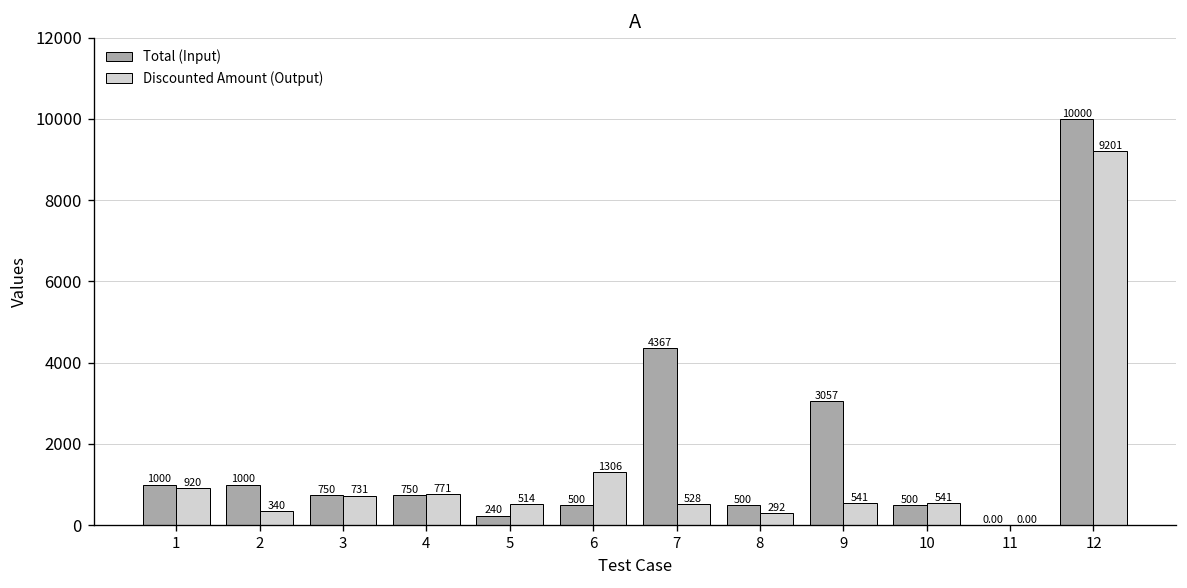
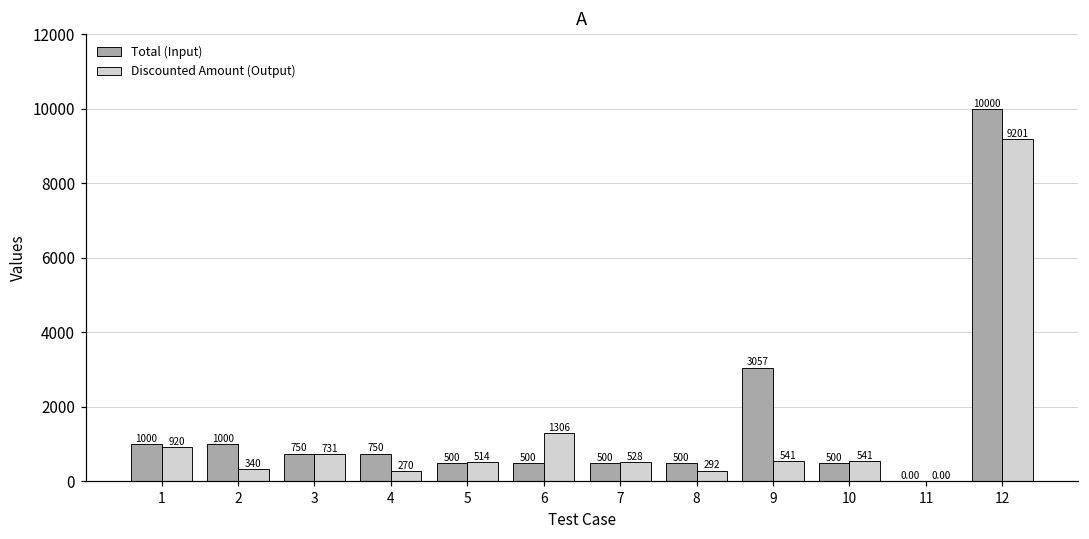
Discounted Amount (Output), 4: 771 -> 270
Total (Input), 5: 240 -> 500
Total (Input), 7: 4367 -> 500
